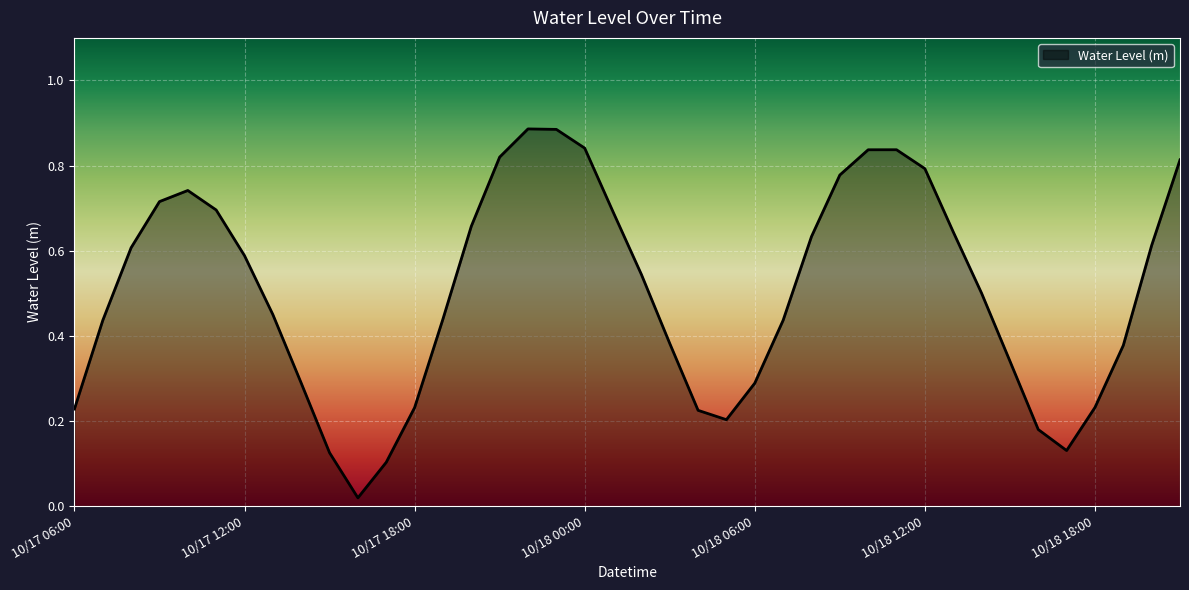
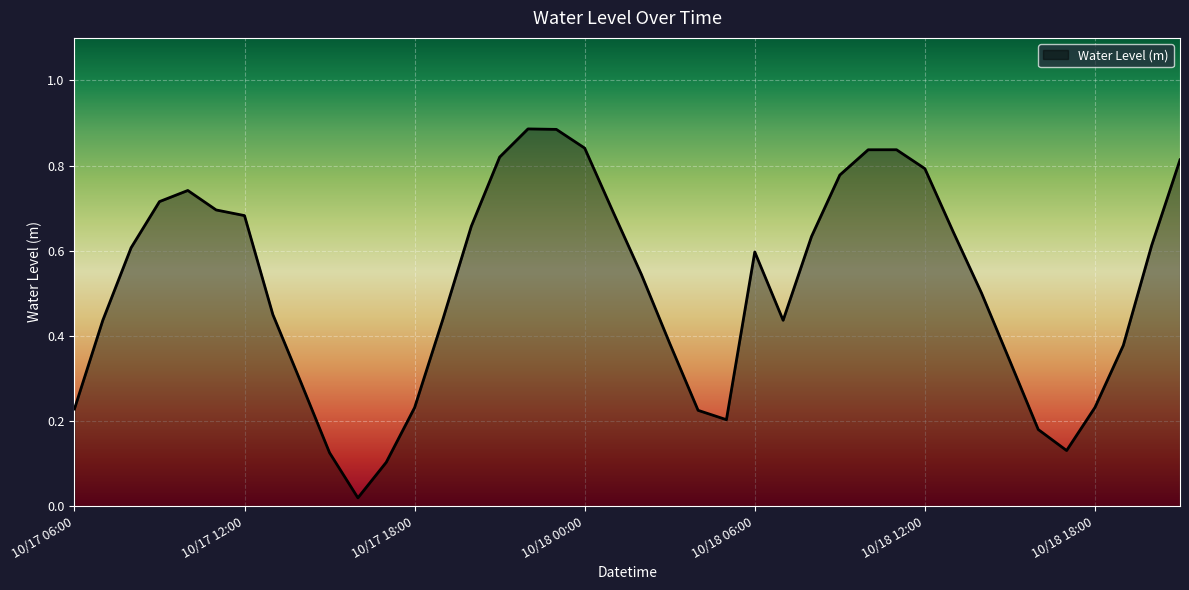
10/17 12:00: 0.59 -> 0.68
10/18 06:00: 0.29 -> 0.60
